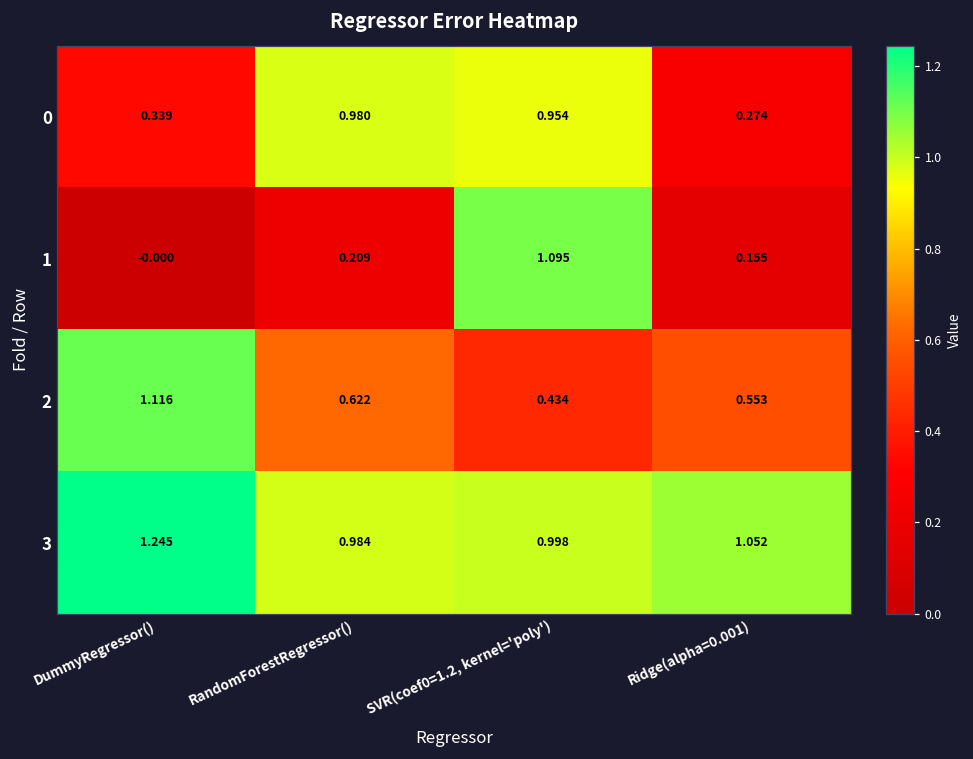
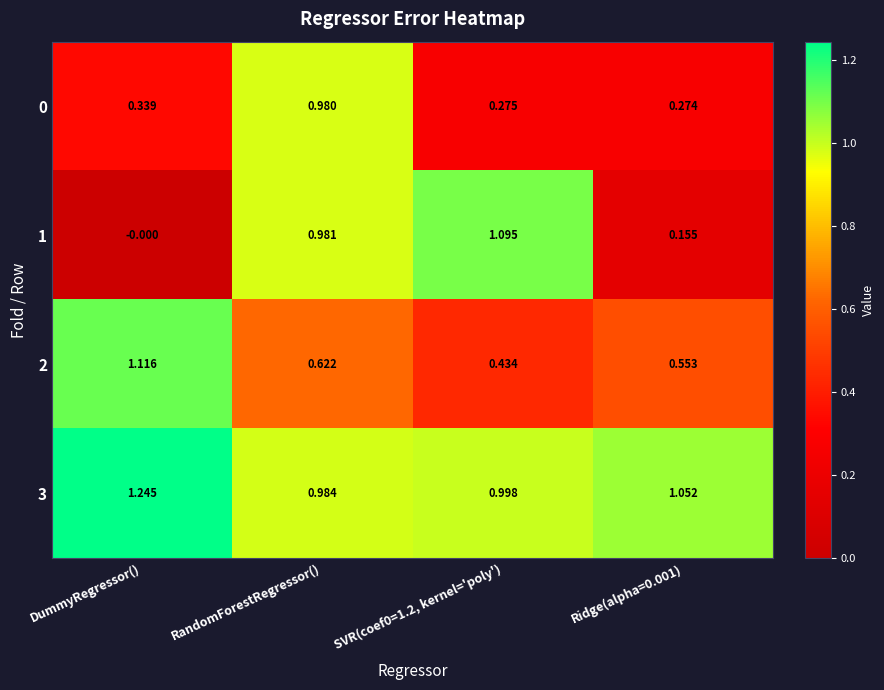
0, SVR(coef0=1.2, kernel='poly'): 0.954 -> 0.275
1, RandomForestRegressor(): 0.209 -> 0.981
